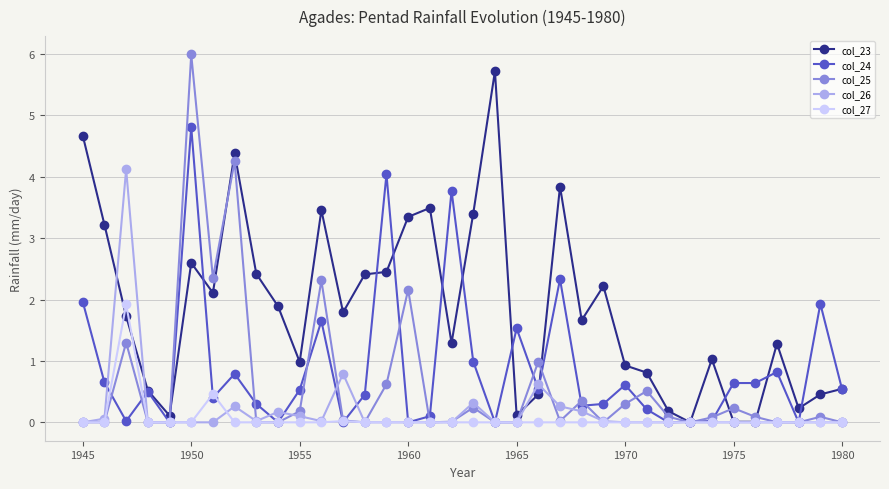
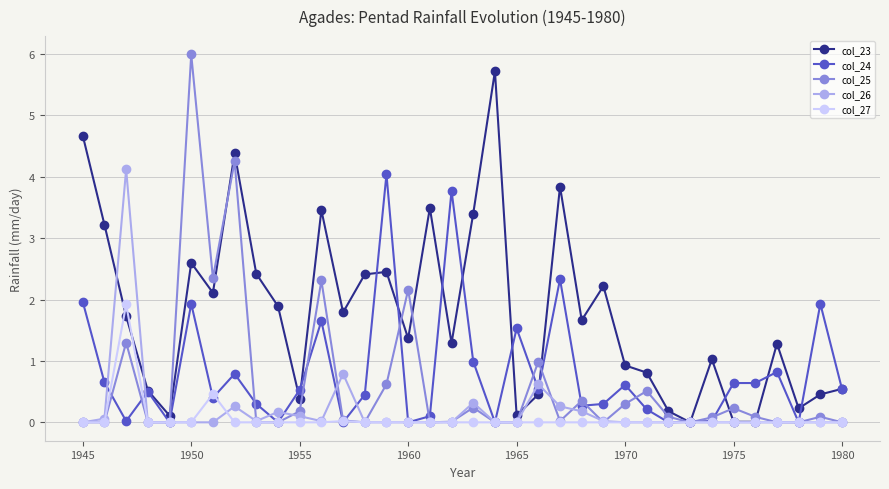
col_24, 1950: 4.8 -> 1.9
col_23, 1955: 1.0 -> 0.4
col_23, 1960: 3.3 -> 1.4
